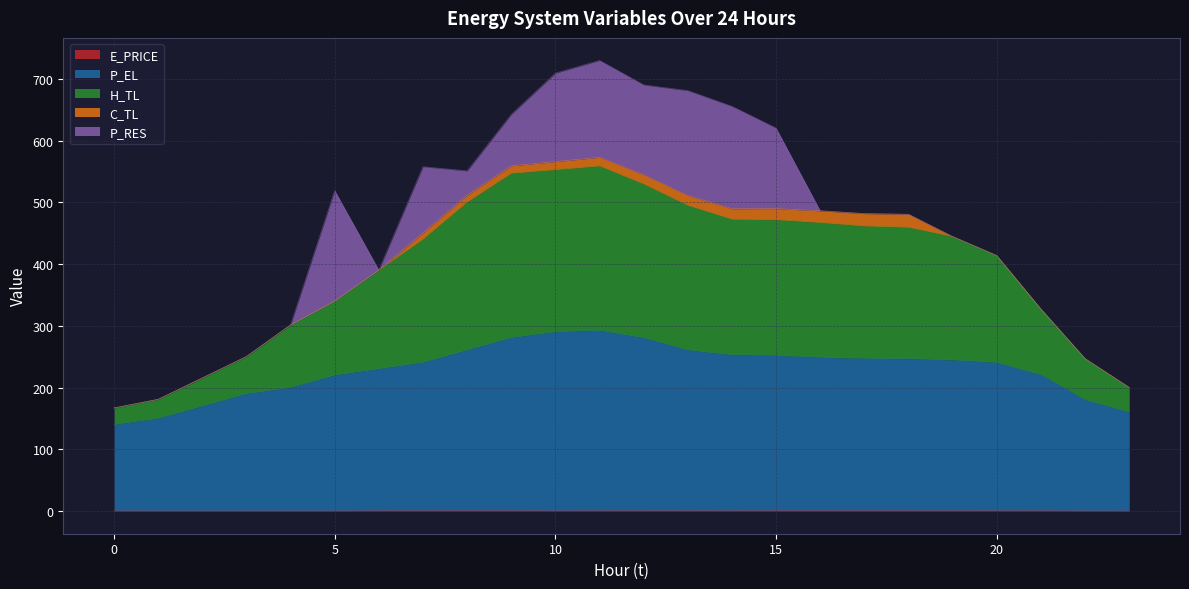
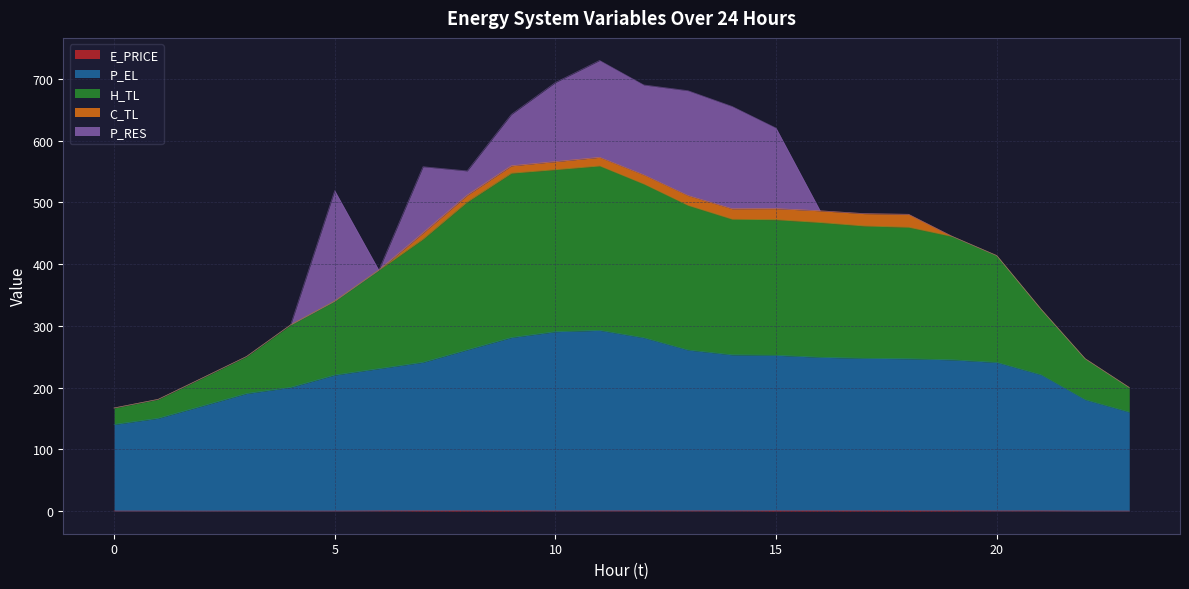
P_RES, 10: 140 -> 130
